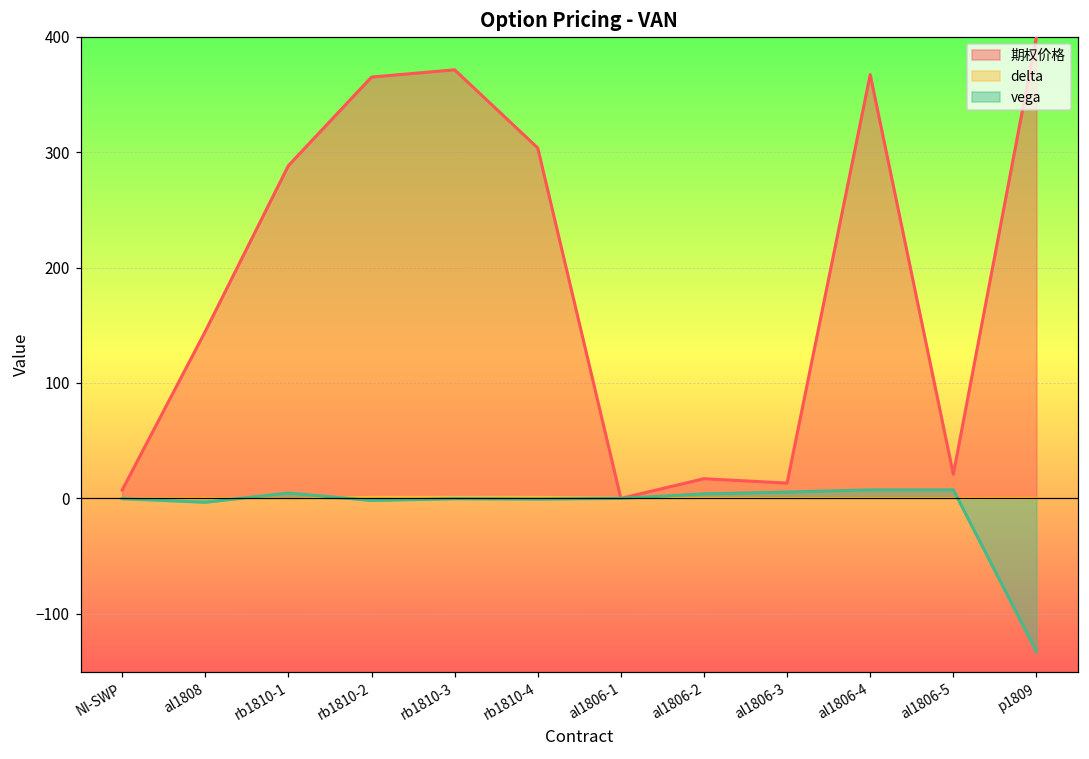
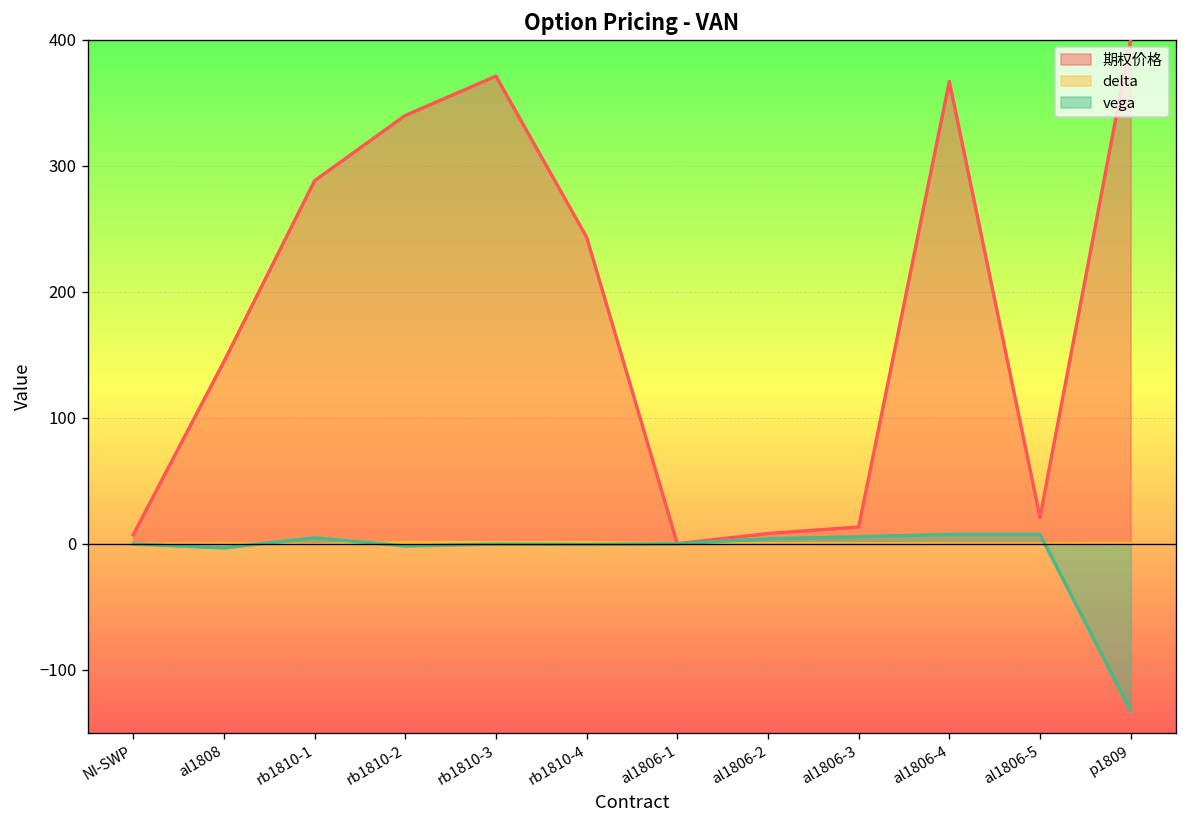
期权价格, rb1810-2: 365 -> 340
期权价格, rb1810-4: 304 -> 243
期权价格, al1806-2: 17 -> 8
